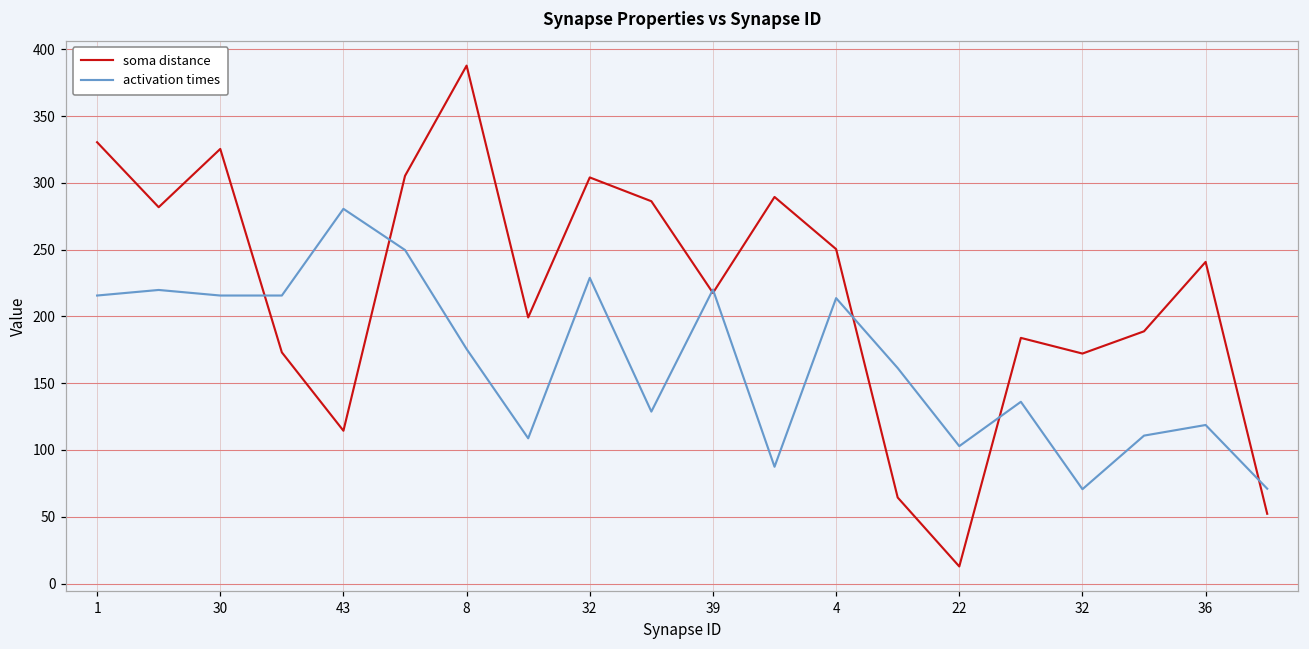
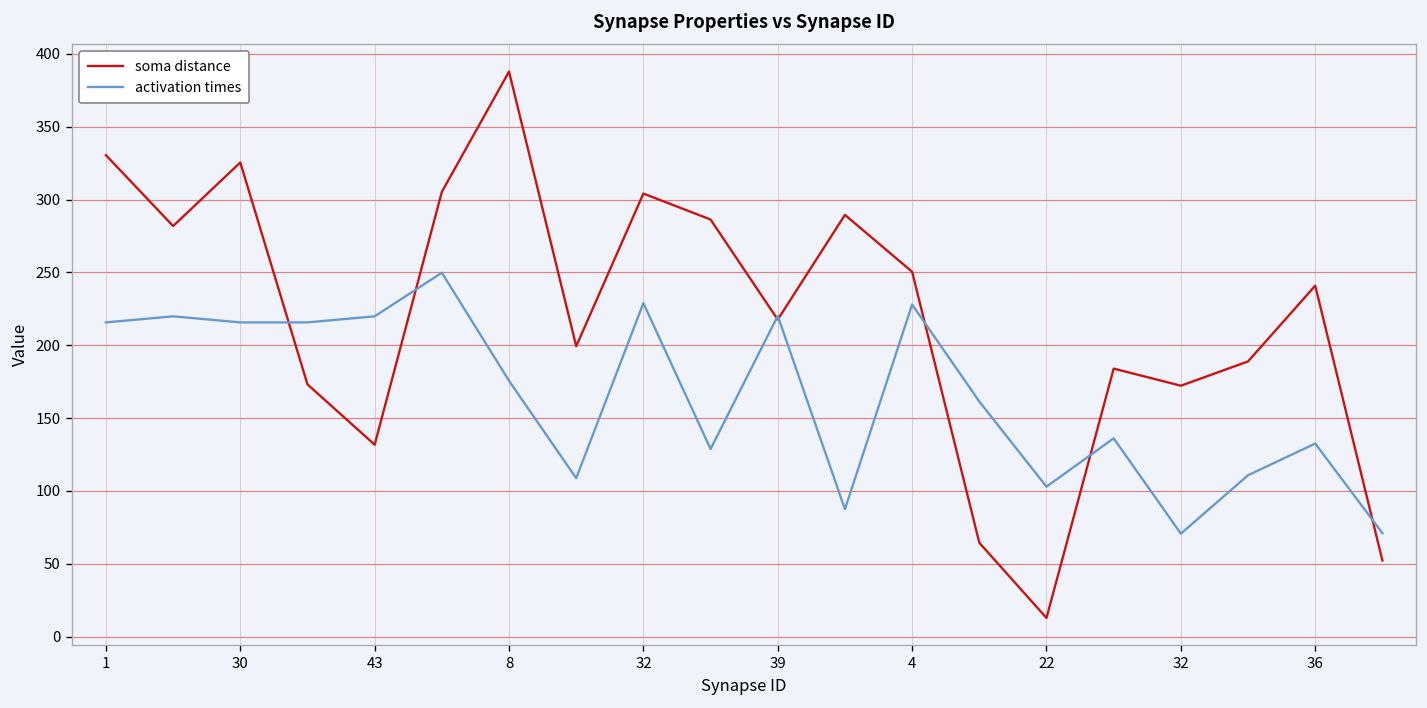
soma distance, 43: 114 -> 132
activation times, 43: 281 -> 220
activation times, 4: 214 -> 228
activation times, 36: 119 -> 132
